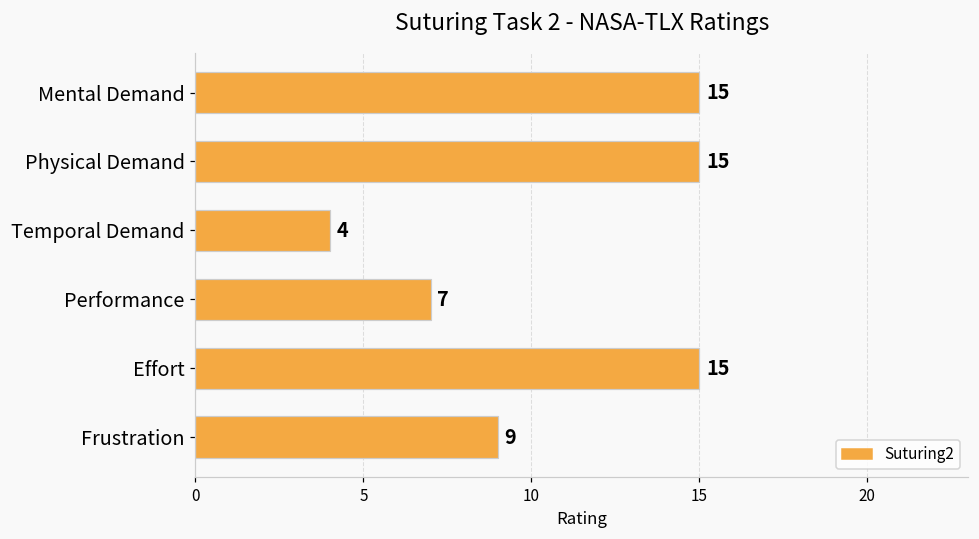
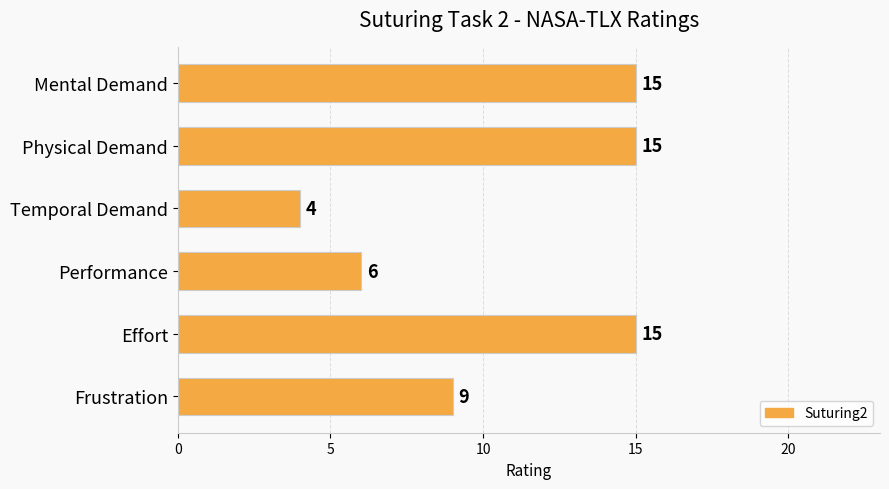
Performance: 7 -> 6
